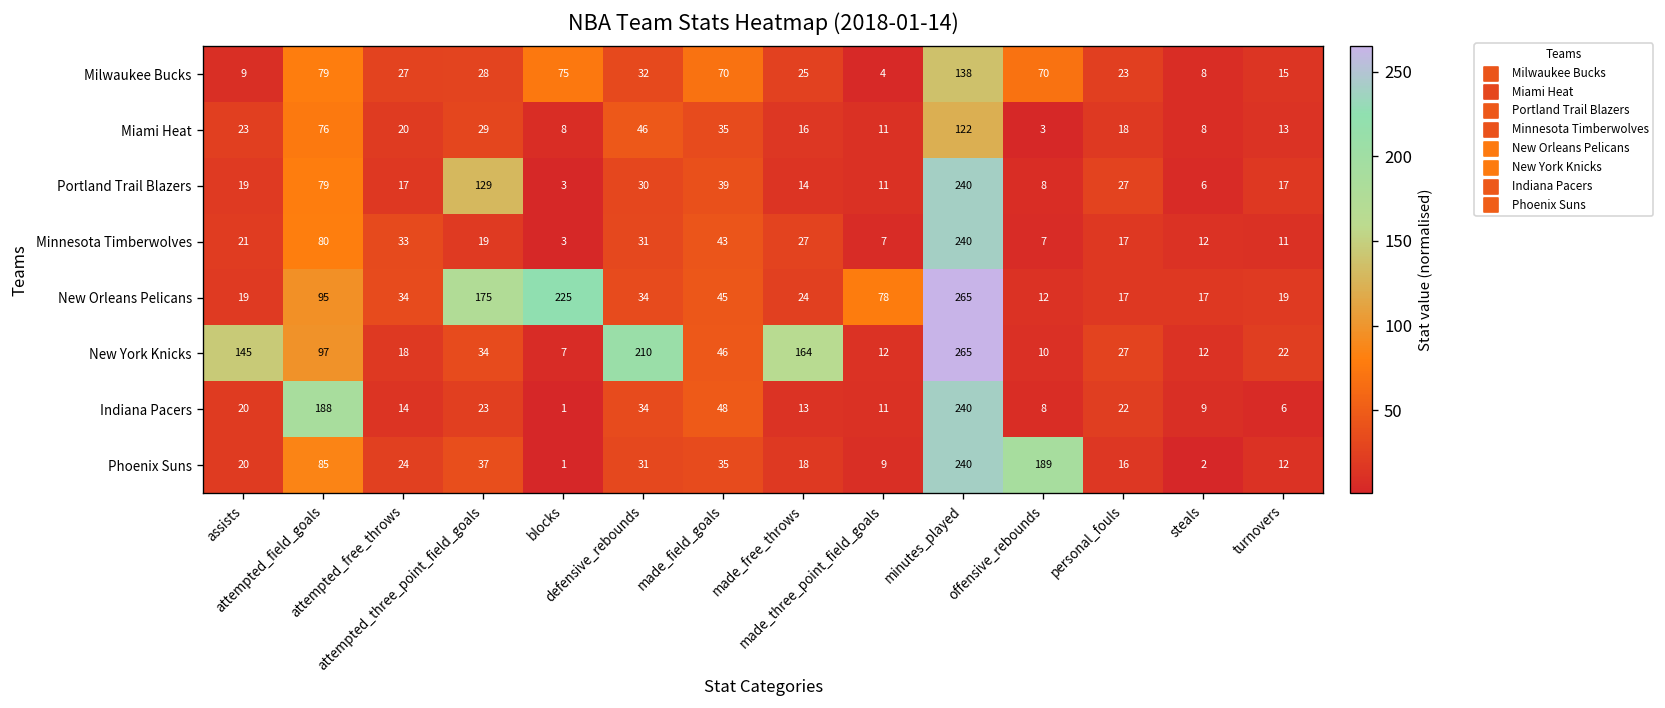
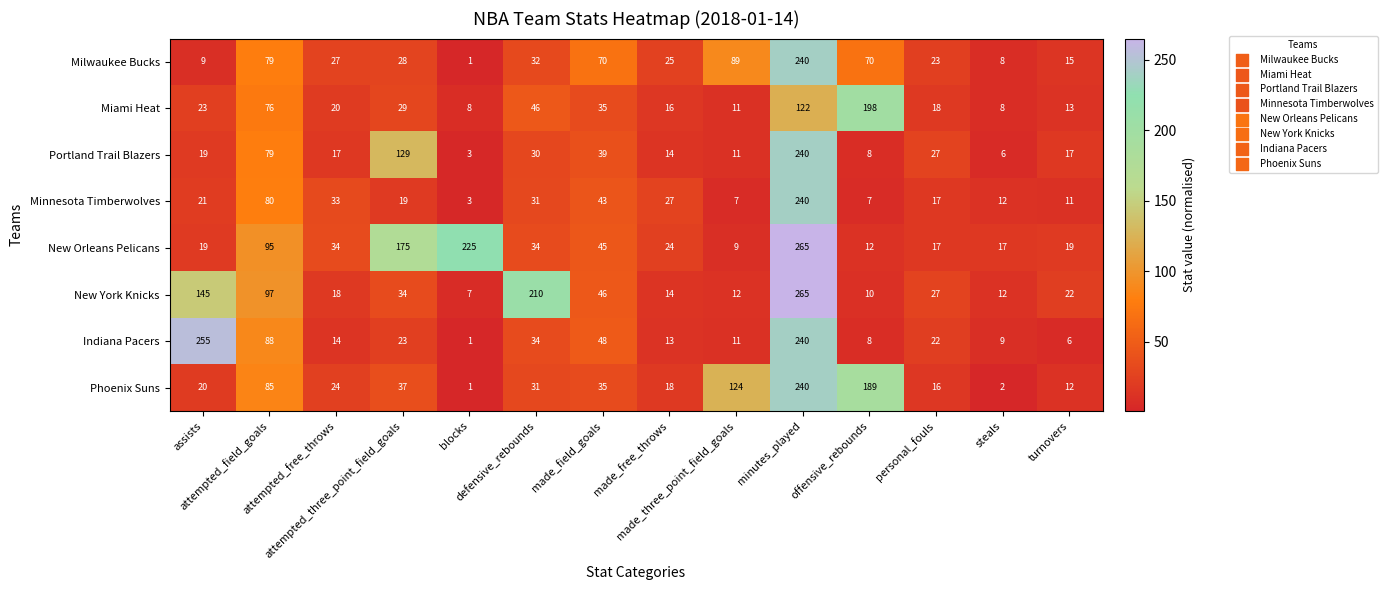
Milwaukee Bucks, blocks: 75 -> 1
Milwaukee Bucks, made_three_point_field_goals: 4 -> 89
Milwaukee Bucks, minutes_played: 138 -> 240
Miami Heat, offensive_rebounds: 3 -> 198
New Orleans Pelicans, made_three_point_field_goals: 78 -> 9
New York Knicks, made_free_throws: 164 -> 14
Indiana Pacers, assists: 20 -> 255
Indiana Pacers, attempted_field_goals: 188 -> 88
Phoenix Suns, made_three_point_field_goals: 9 -> 124
